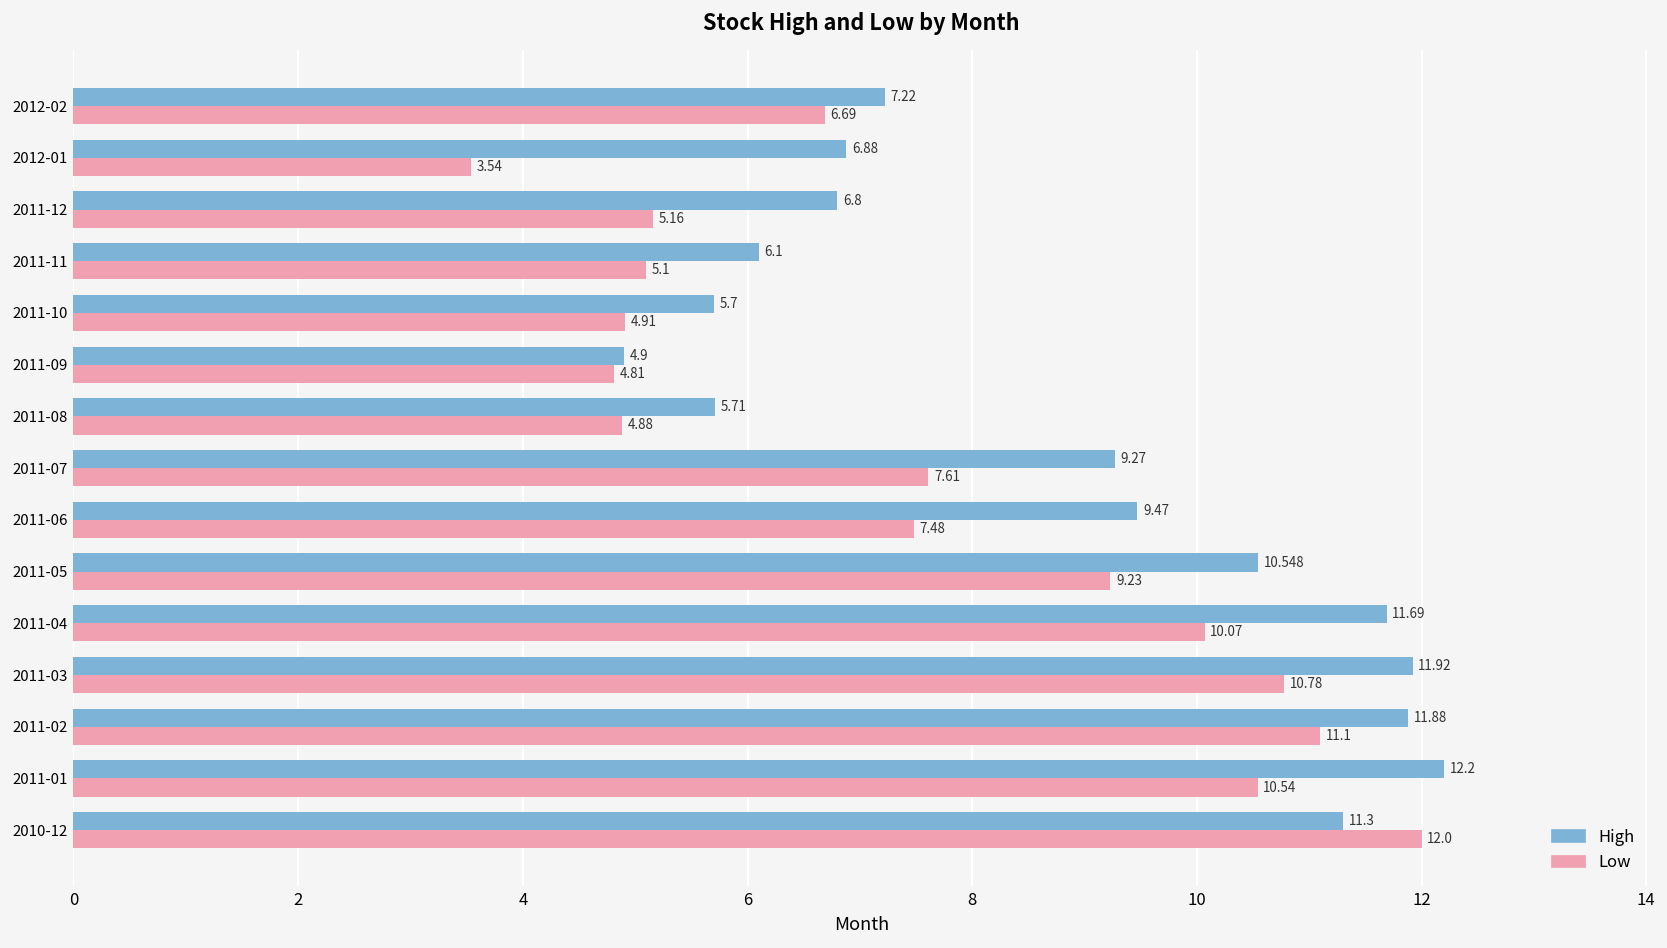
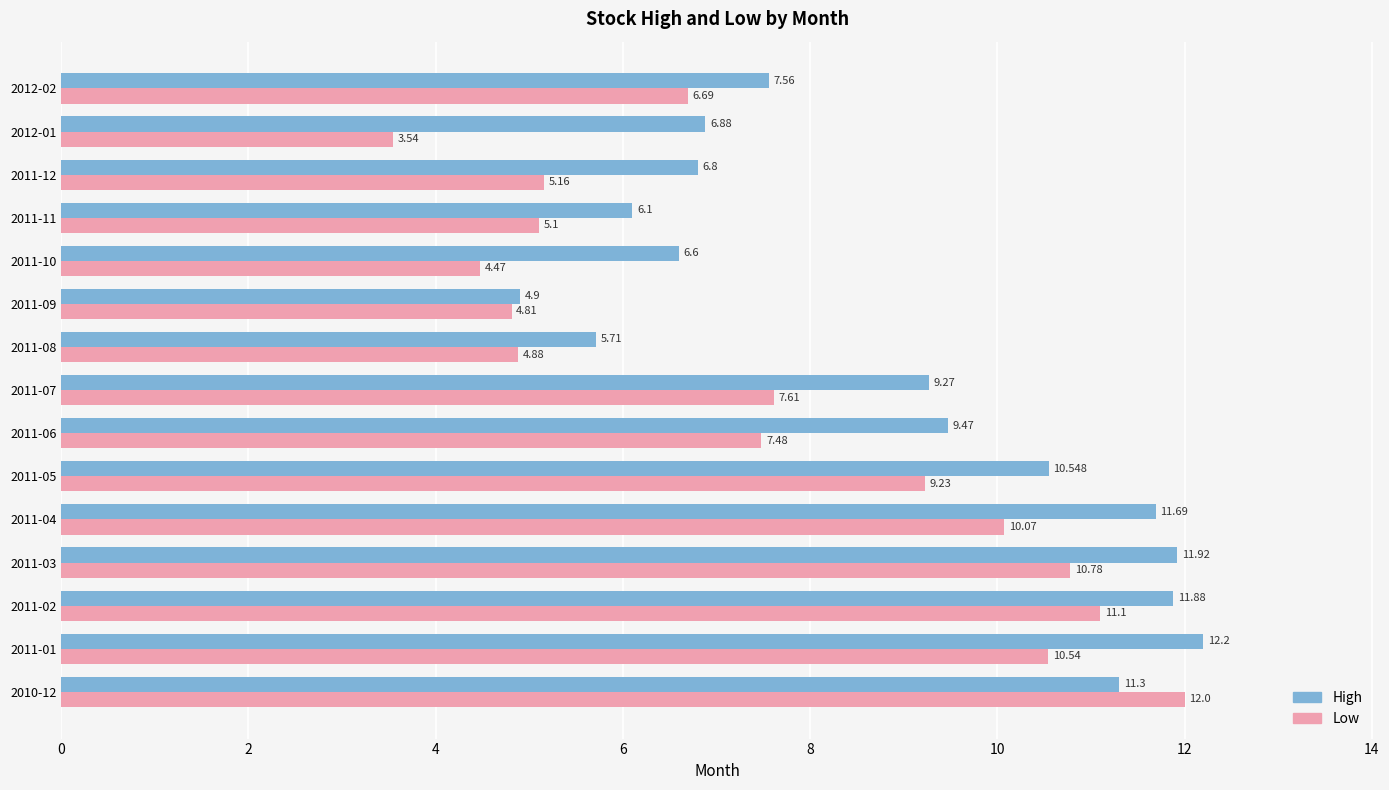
High, 2012-02: 7.22 -> 7.56
High, 2011-10: 5.7 -> 6.6
Low, 2011-10: 4.91 -> 4.47
